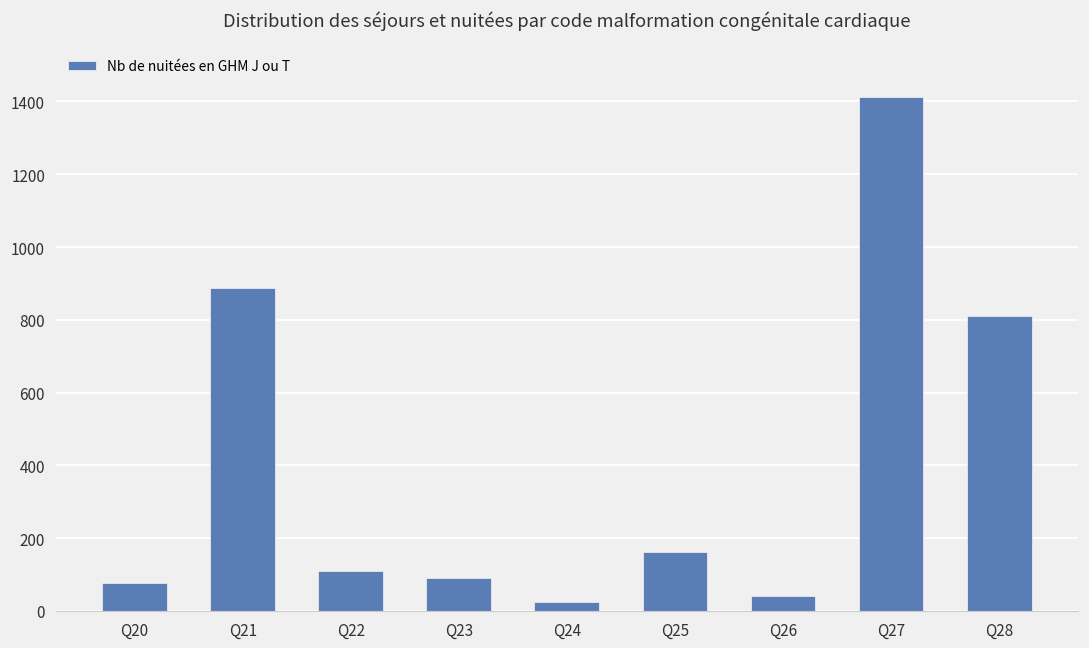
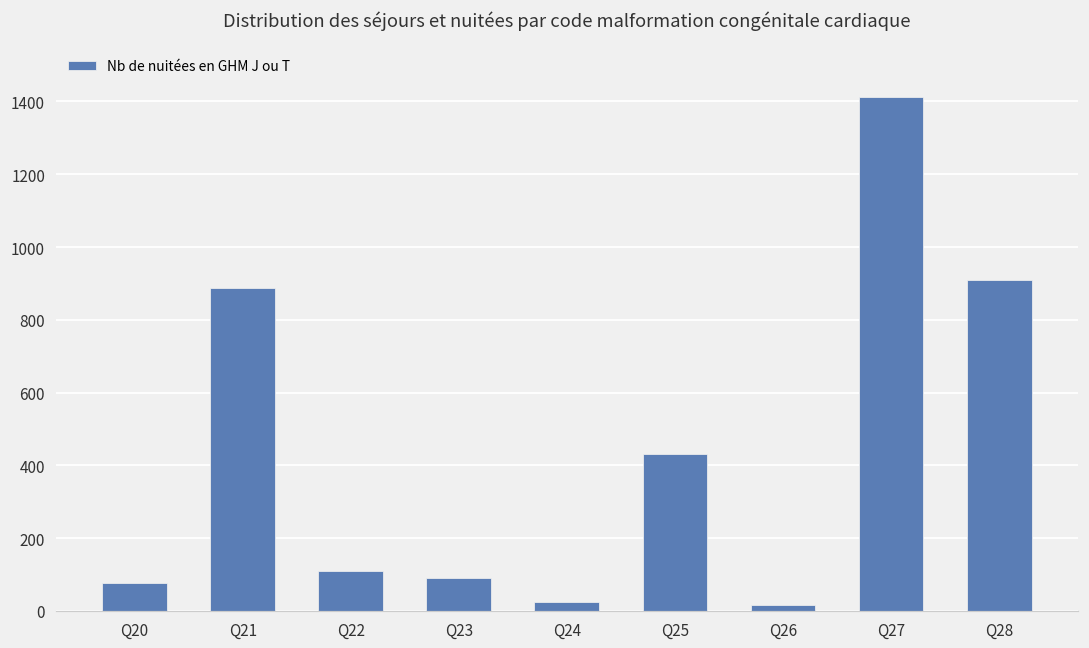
Q25: 160 -> 430
Q26: 40 -> 20
Q28: 810 -> 910
